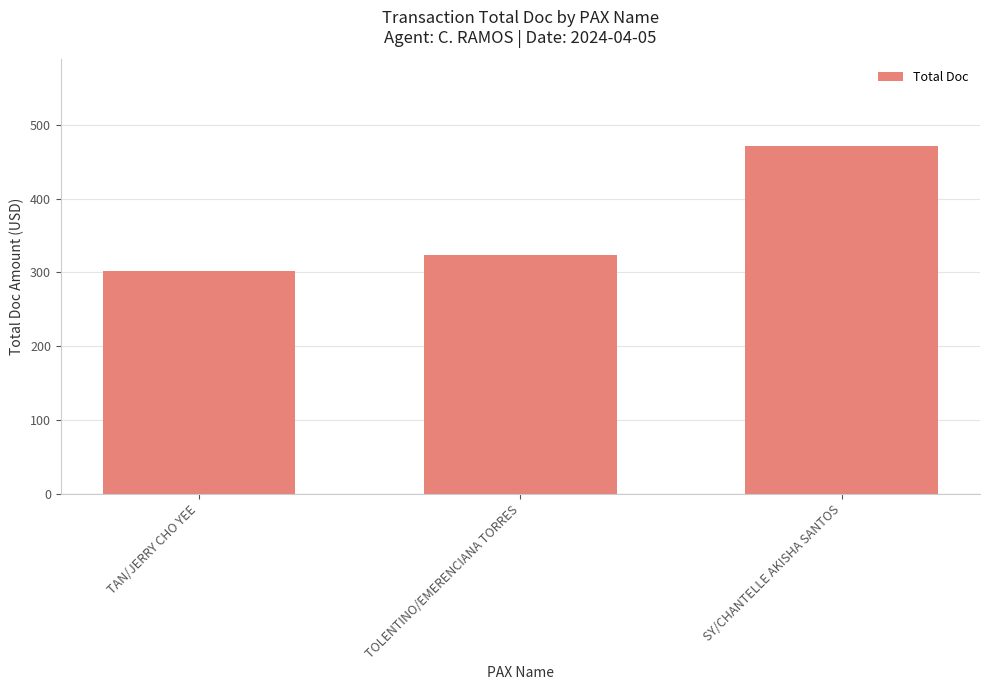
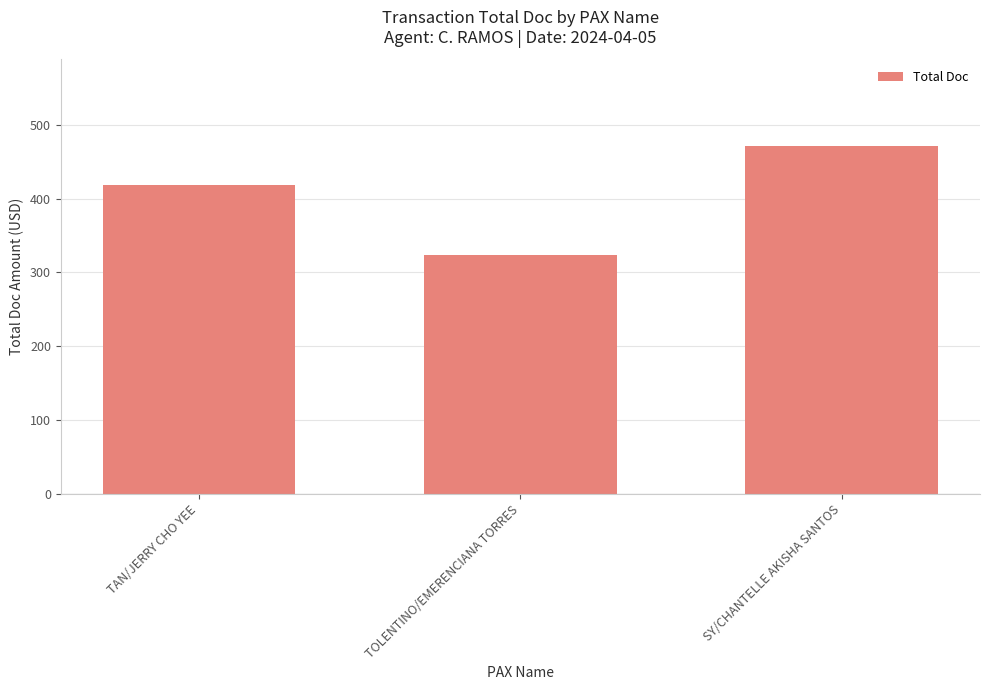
TAN/JERRY CHO YEE: 300 -> 420
